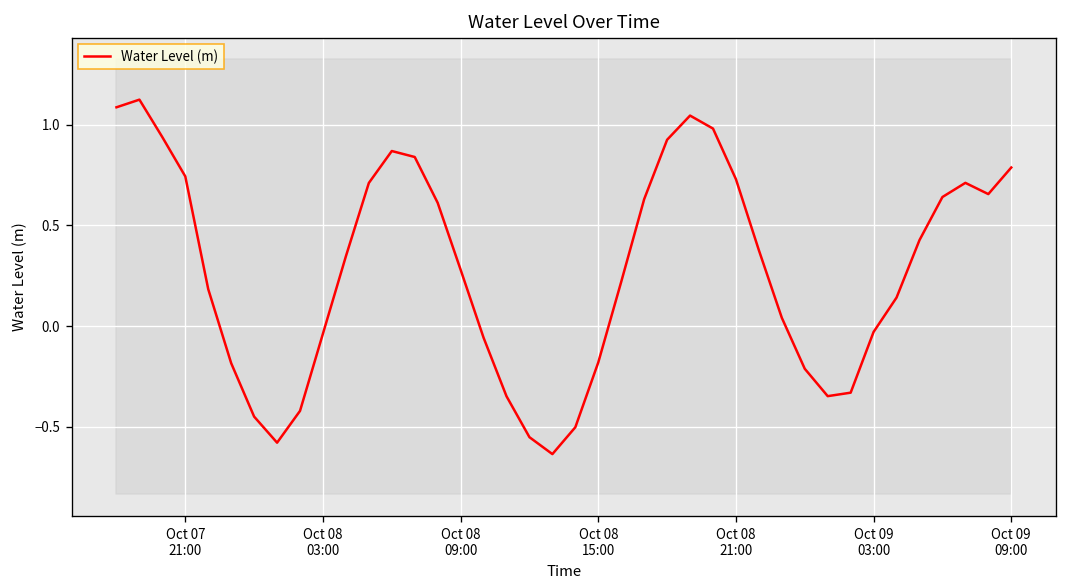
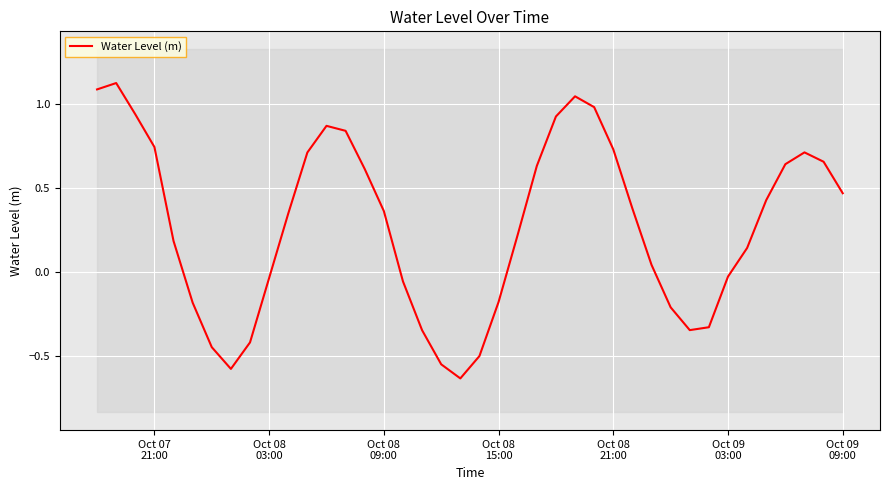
Water Level (m), Oct 08 09:00: 0.28 -> 0.36
Water Level (m), Oct 09 09:00: 0.79 -> 0.47
